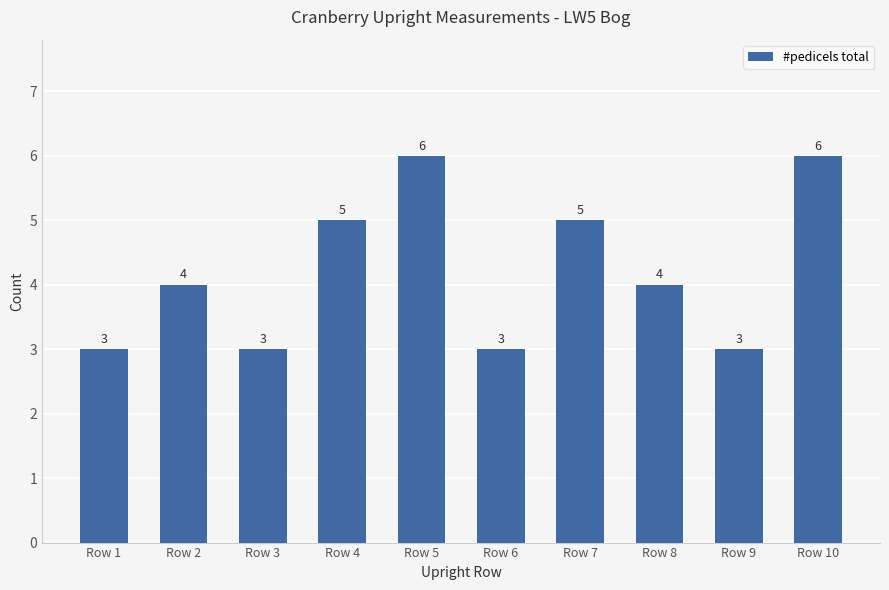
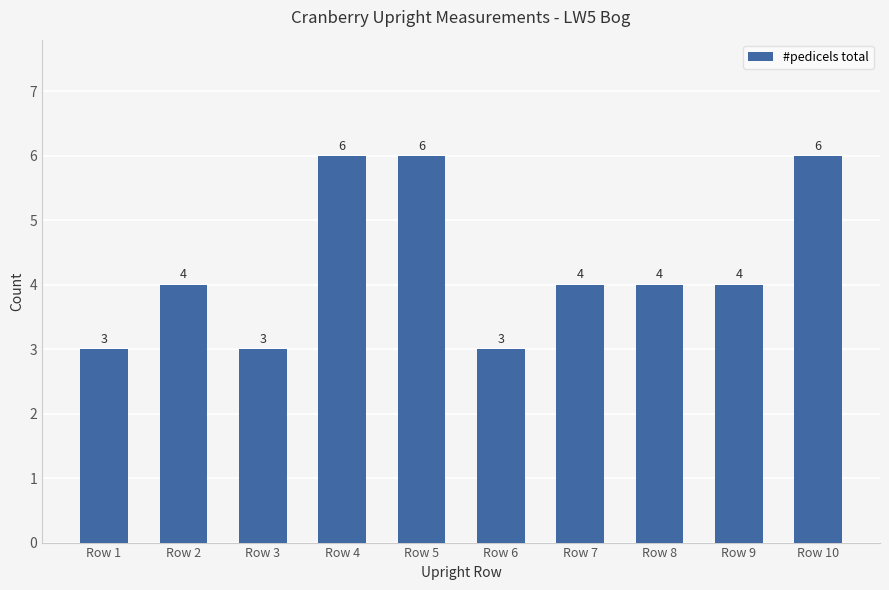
Row 4: 5 -> 6
Row 7: 5 -> 4
Row 9: 3 -> 4
